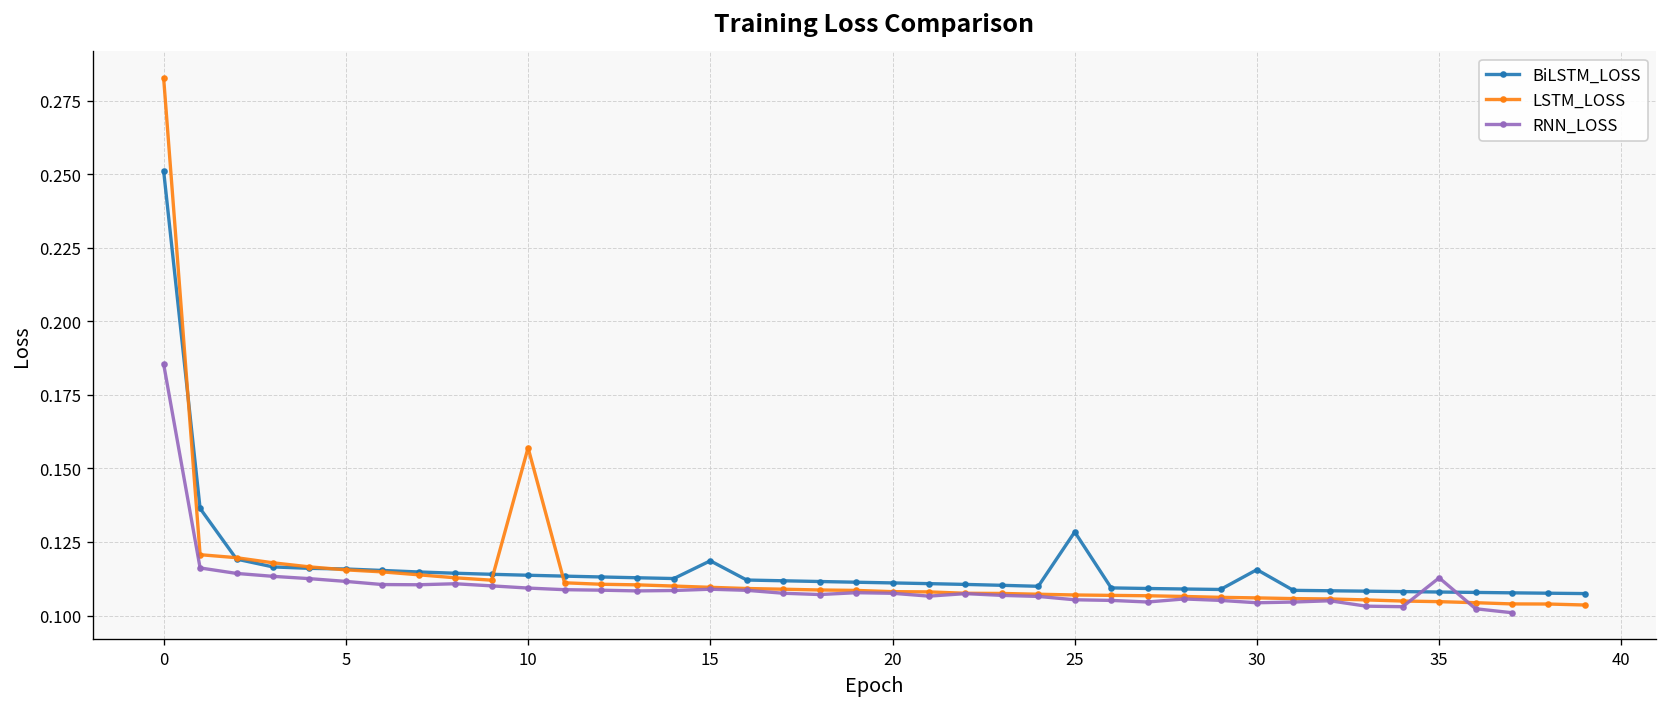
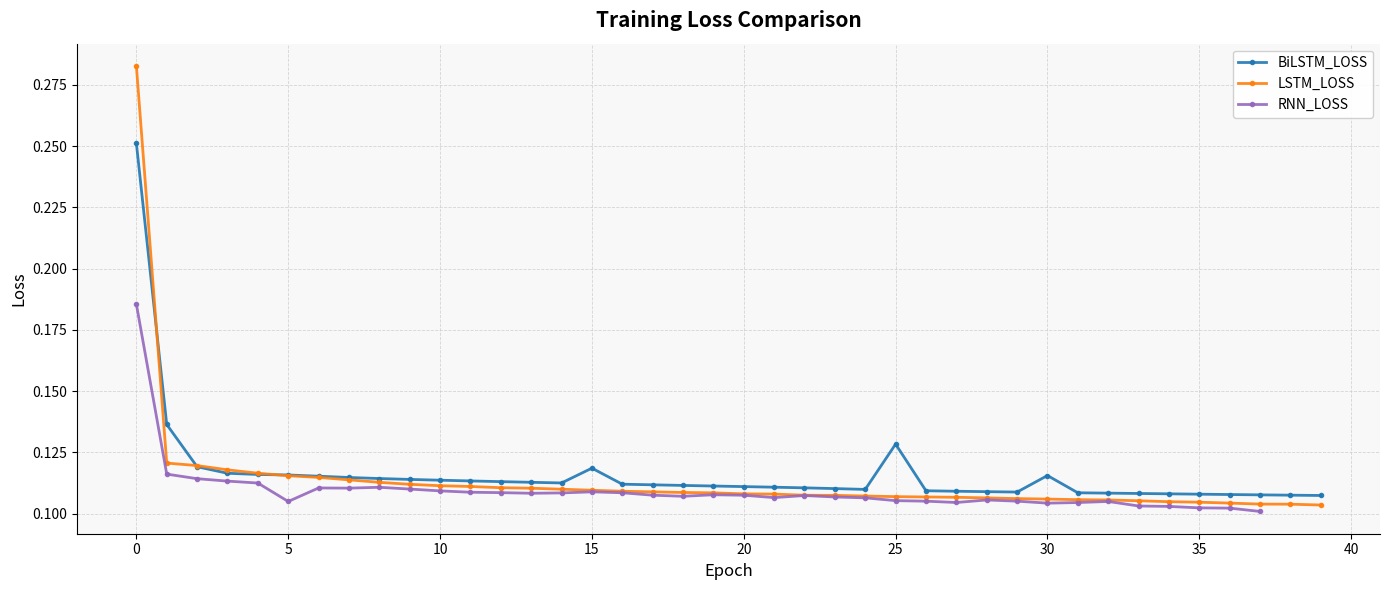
RNN_LOSS, 5: 0.112 -> 0.105
LSTM_LOSS, 10: 0.157 -> 0.111
RNN_LOSS, 35: 0.113 -> 0.102
